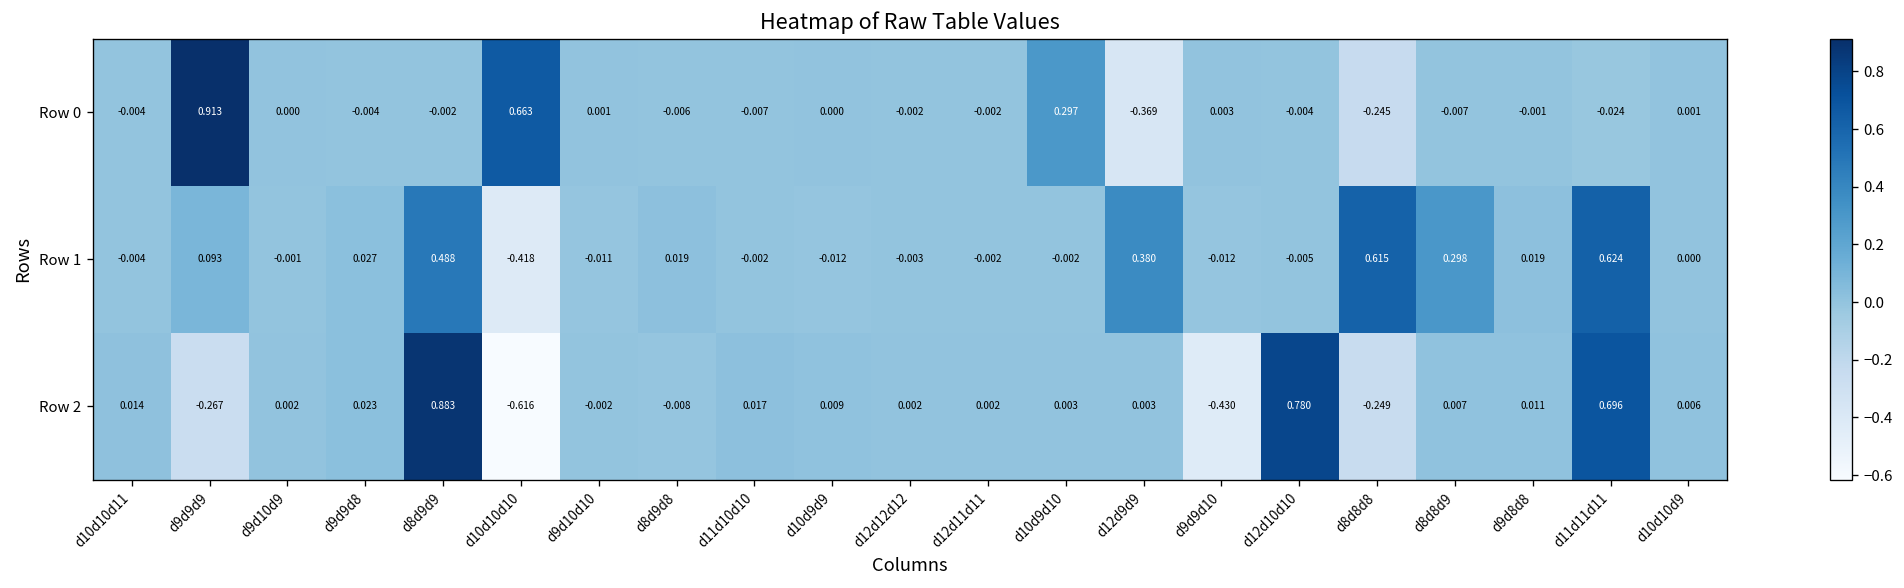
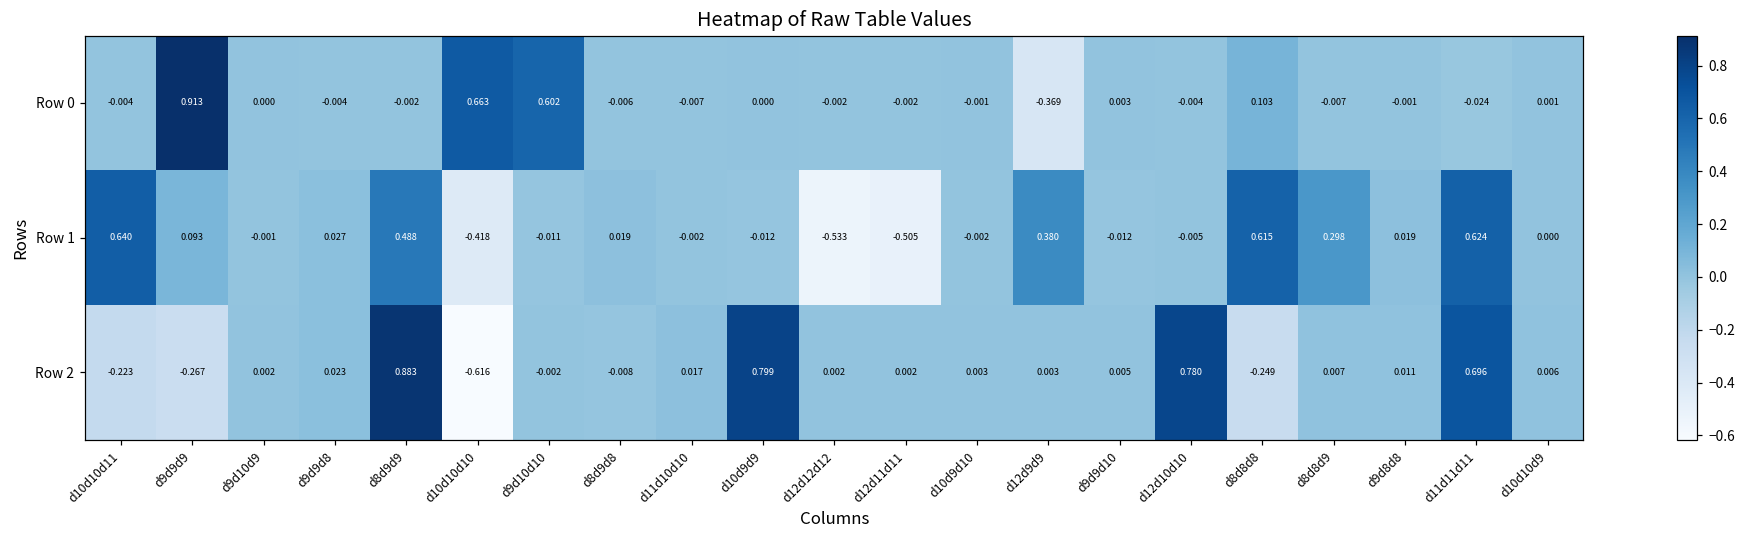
Row 0, d9d10d10: 0.001 -> 0.602
Row 0, d10d9d10: 0.297 -> -0.001
Row 0, d8d8d8: -0.245 -> 0.103
Row 1, d10d10d11: -0.004 -> 0.640
Row 1, d12d12d12: -0.003 -> -0.533
Row 1, d12d11d11: -0.002 -> -0.505
Row 2, d10d10d11: 0.014 -> -0.223
Row 2, d10d9d9: 0.009 -> 0.799
Row 2, d9d9d10: -0.430 -> 0.005
